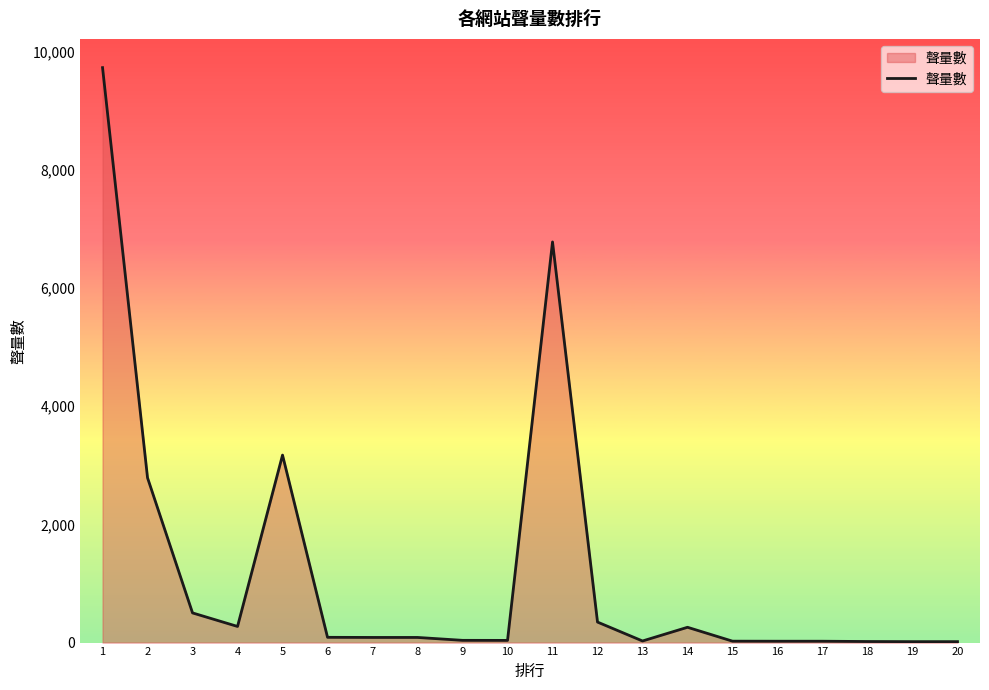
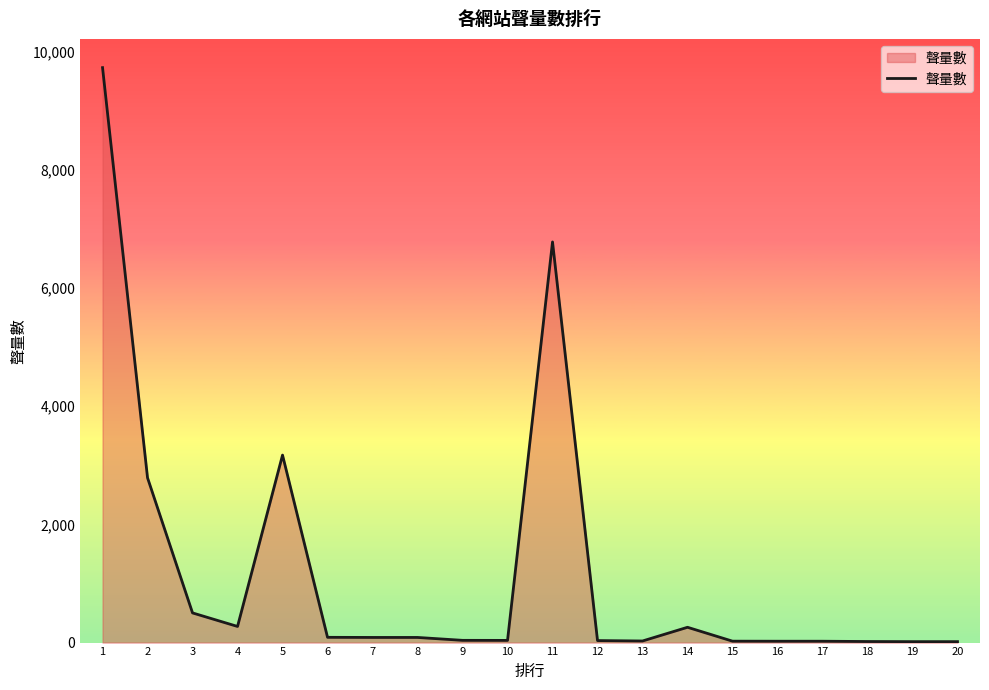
12: 300 -> 0
